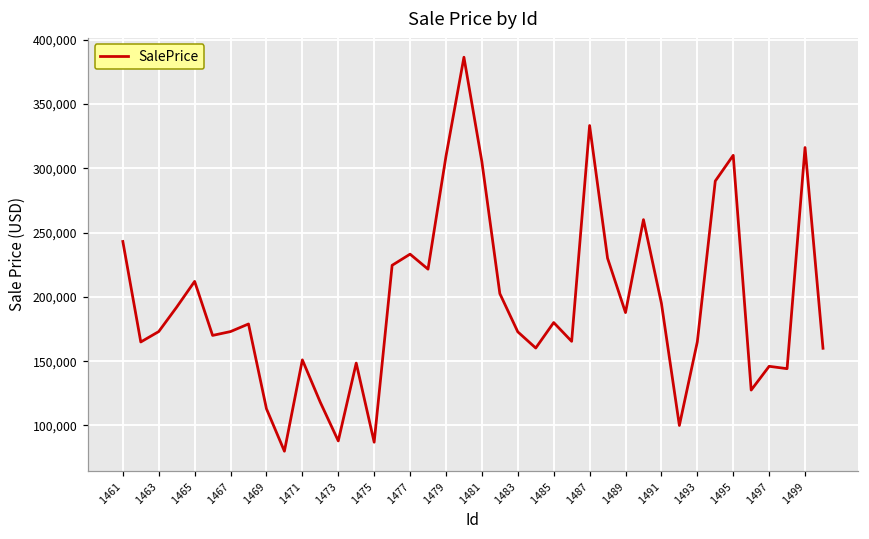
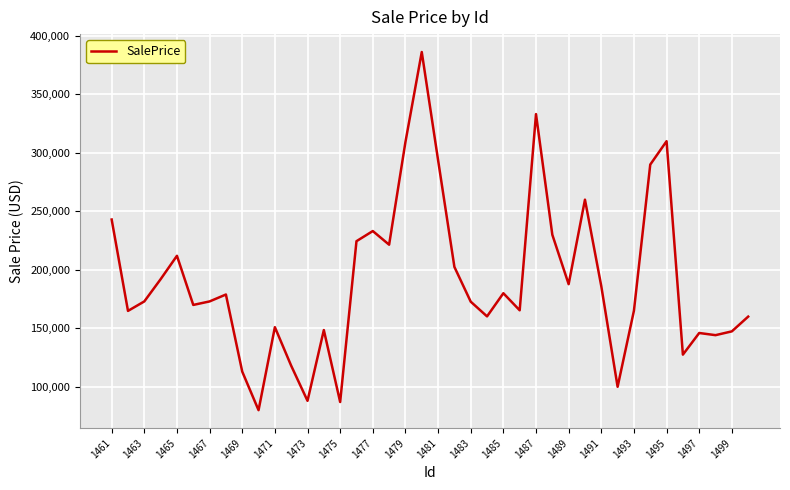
1481: 305,000 -> 294,000
1491: 195,000 -> 186,000
1499: 316,000 -> 147,000
